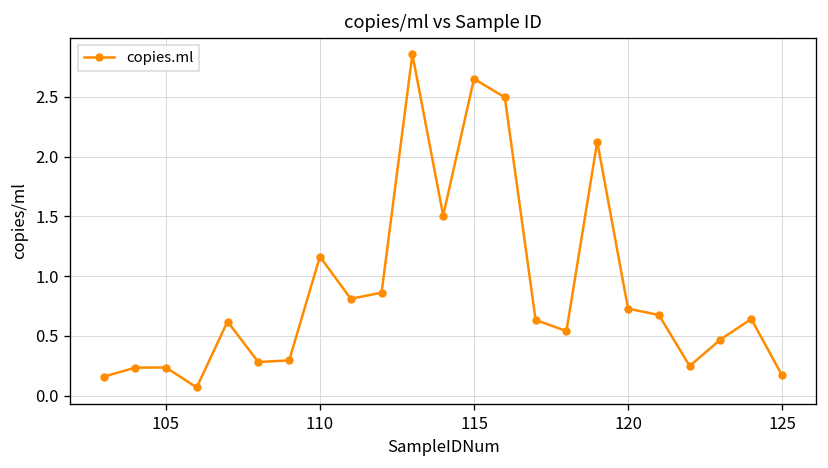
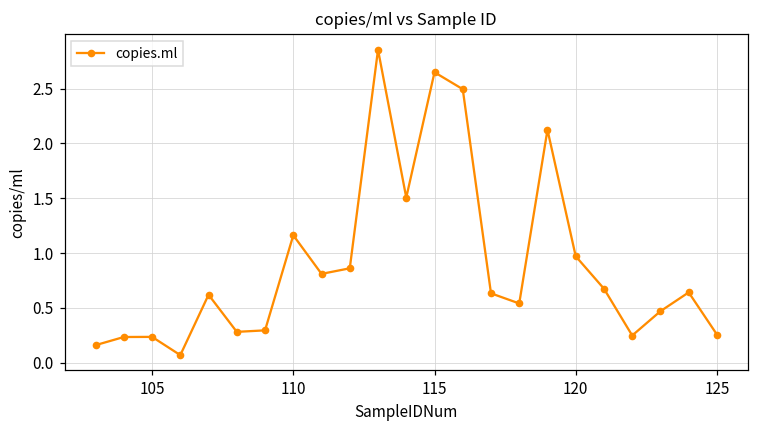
120: 0.7 -> 1.0
125: 0.2 -> 0.3
